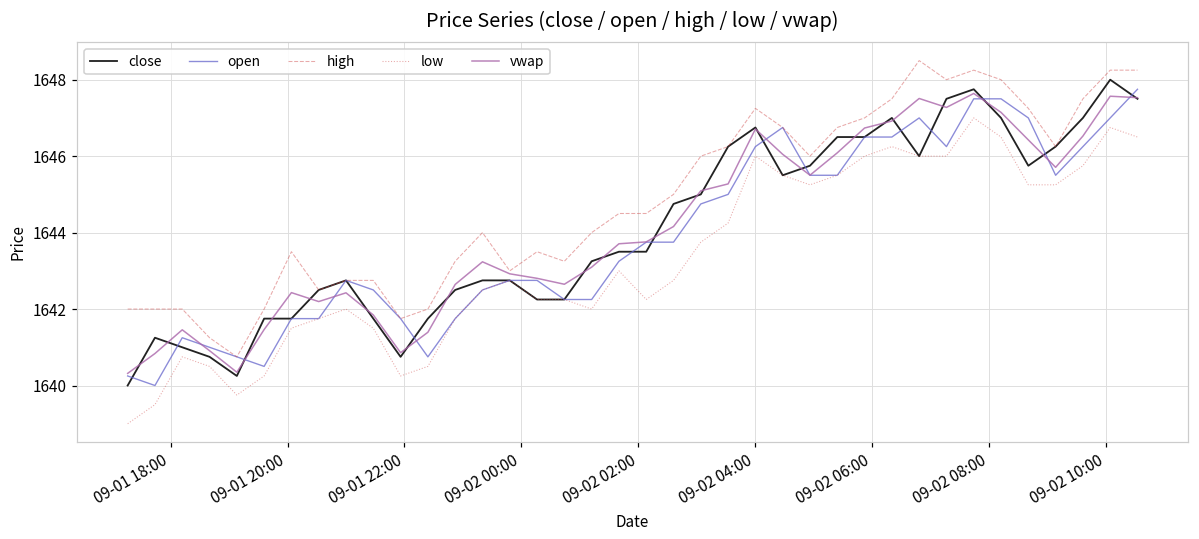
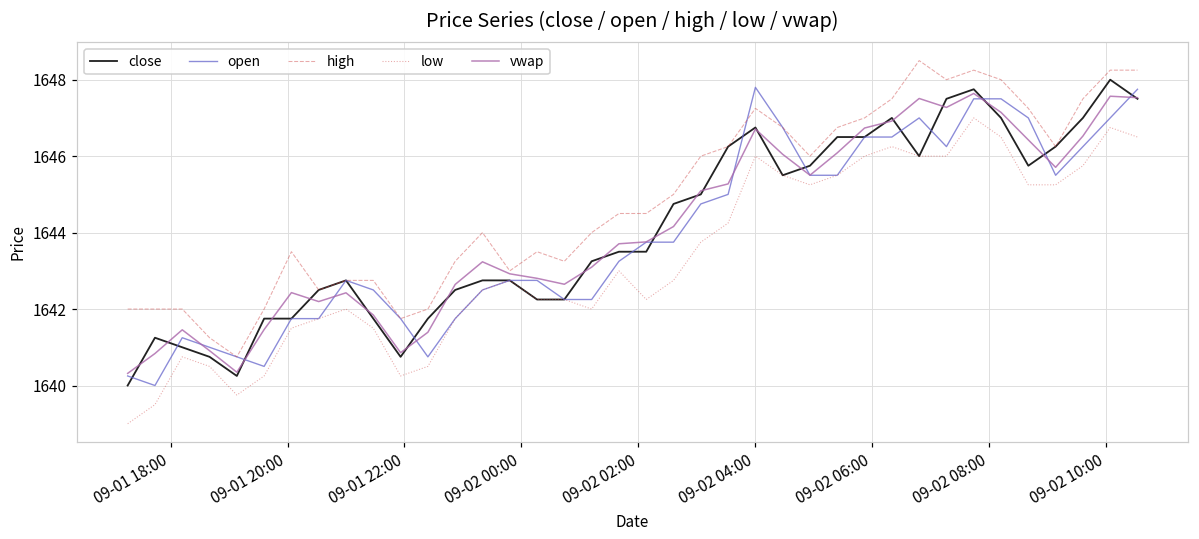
open, 09-02 04:00: 1646.3 -> 1647.8
